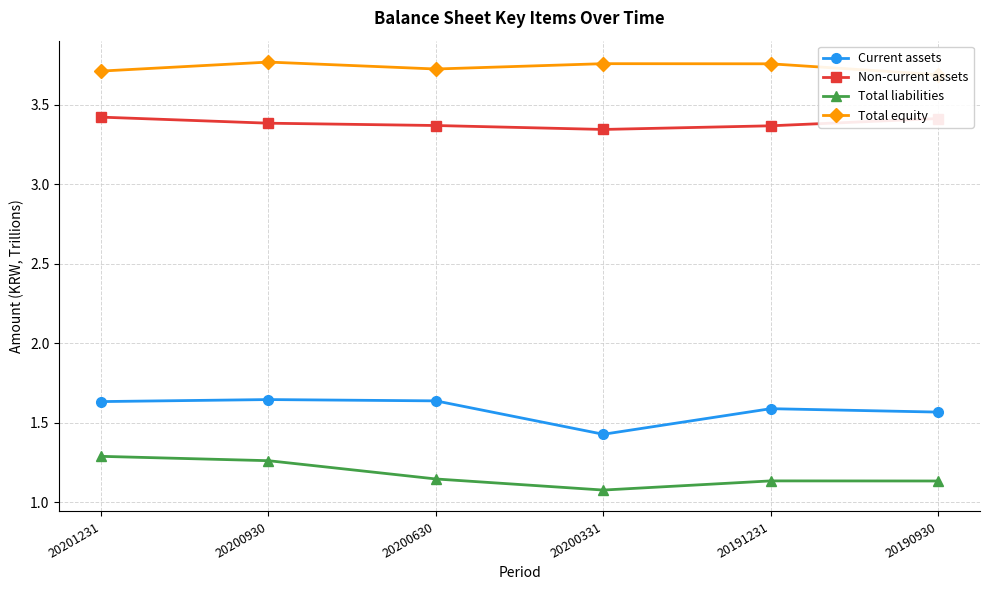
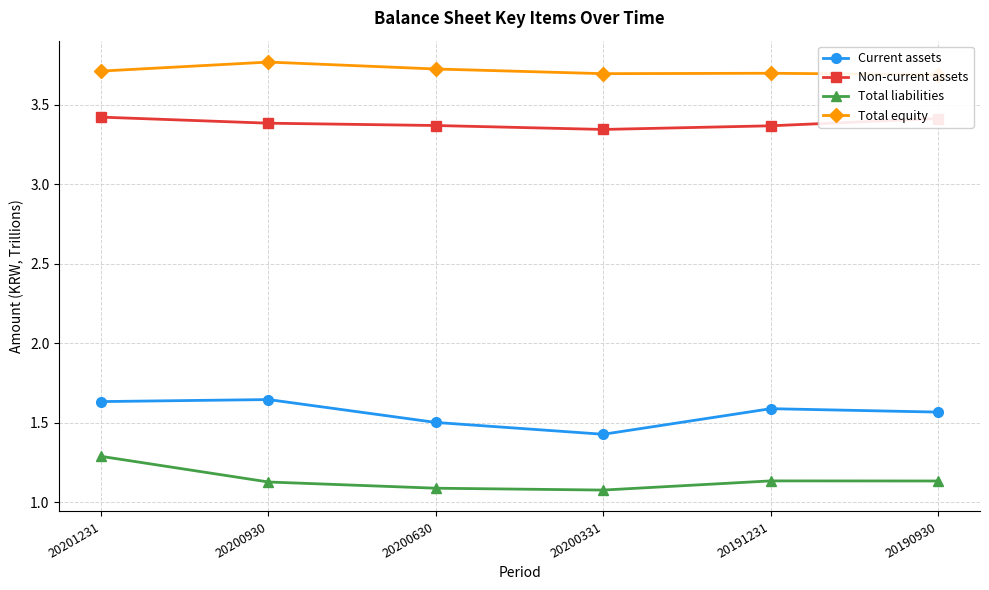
Total liabilities, 20200930: 1.26 -> 1.13
Current assets, 20200630: 1.64 -> 1.50
Total liabilities, 20200630: 1.15 -> 1.09
Total equity, 20200331: 3.76 -> 3.70
Total equity, 20191231: 3.76 -> 3.70
